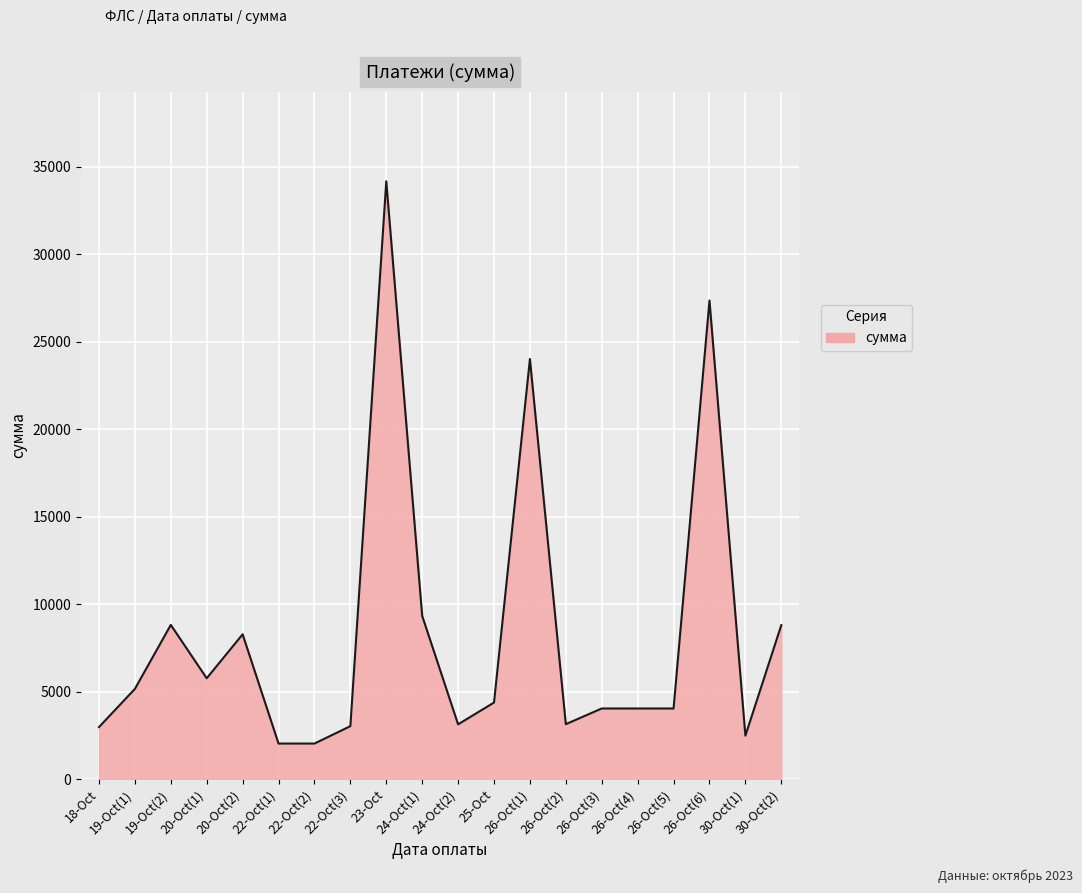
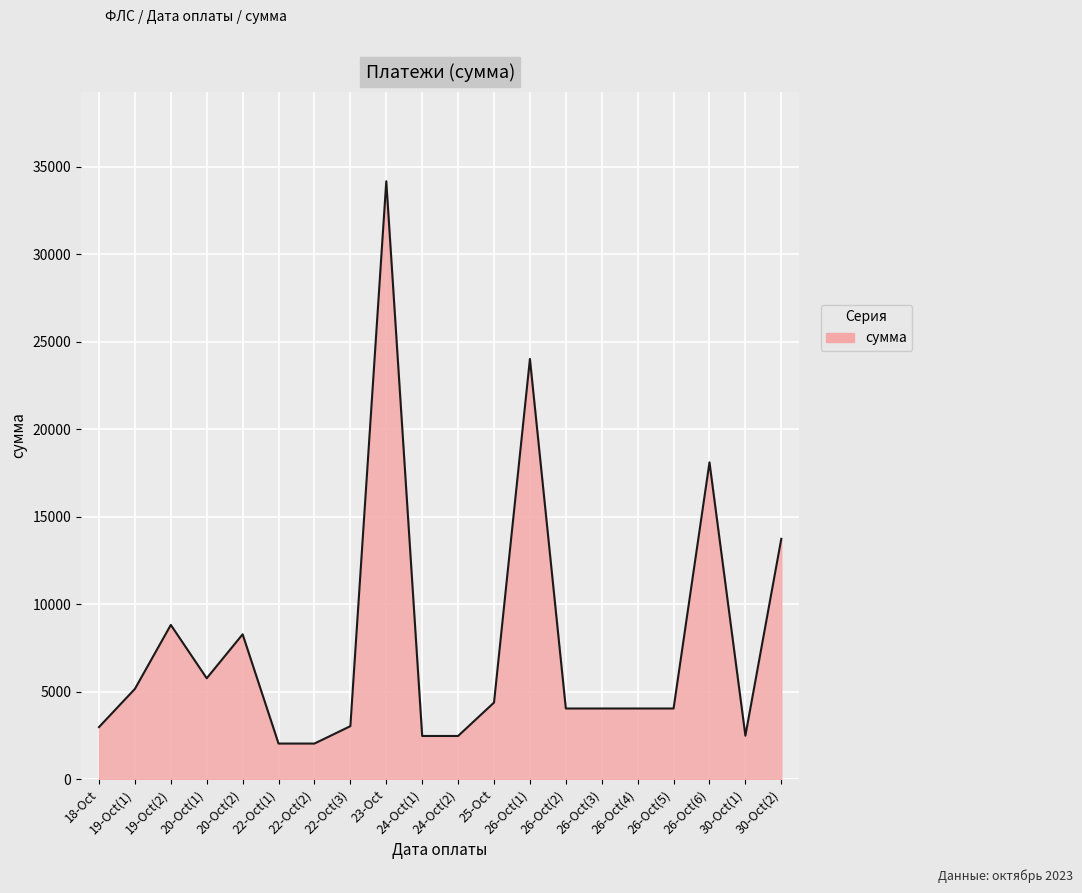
24-Oct(1): 9300 -> 2500
24-Oct(2): 3100 -> 2500
26-Oct(2): 3100 -> 4000
26-Oct(6): 27400 -> 18100
30-Oct(2): 8800 -> 13700
